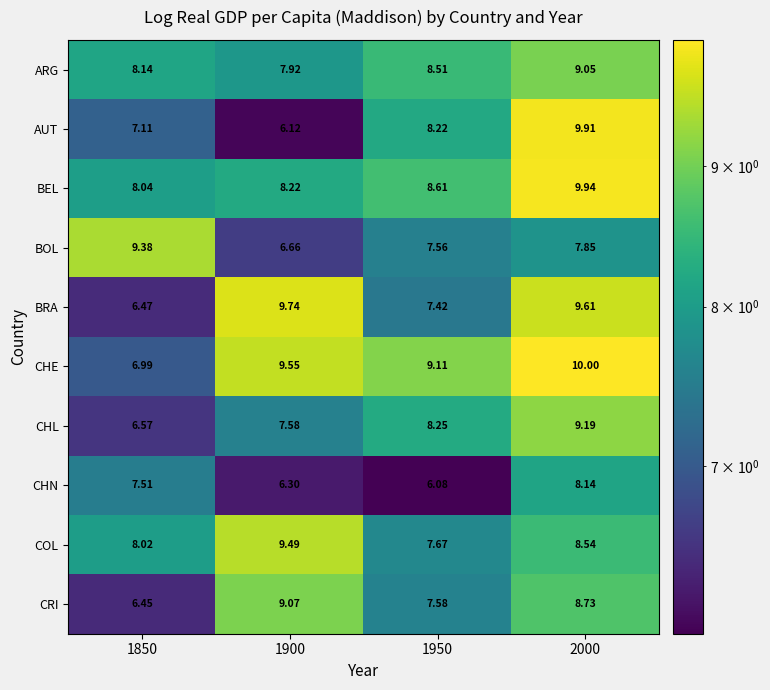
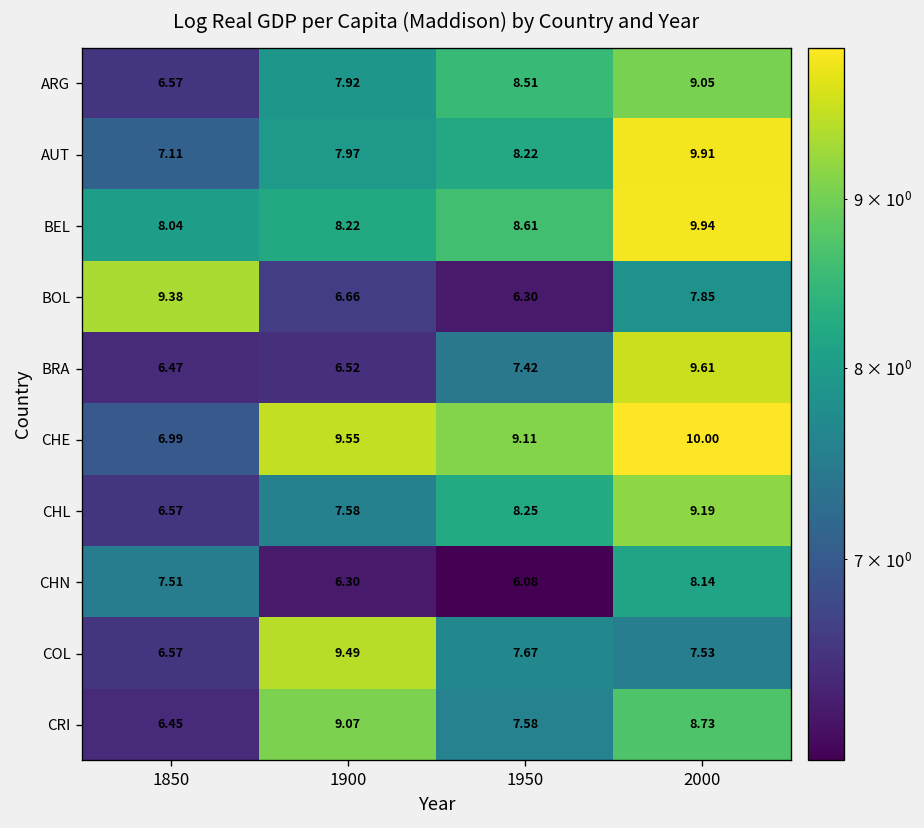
ARG, 1850: 8.14 -> 6.57
AUT, 1900: 6.12 -> 7.97
BOL, 1950: 7.56 -> 6.30
BRA, 1900: 9.74 -> 6.52
COL, 1850: 8.02 -> 6.57
COL, 2000: 8.54 -> 7.53
